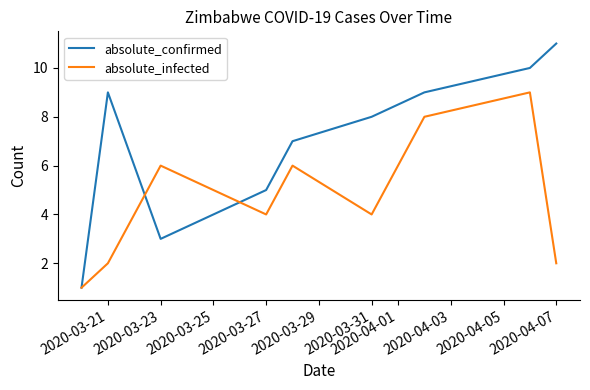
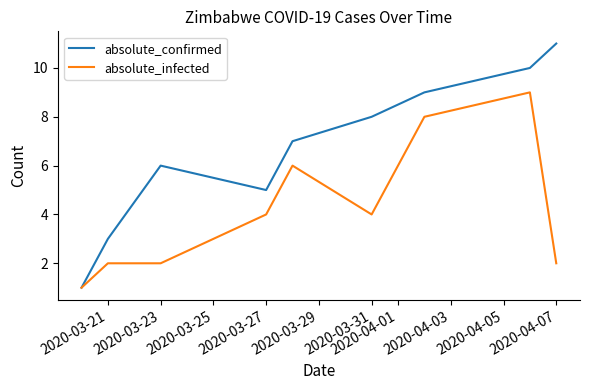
absolute_confirmed, 2020-03-21: 9 -> 3
absolute_confirmed, 2020-03-23: 3 -> 6
absolute_infected, 2020-03-23: 6 -> 2
